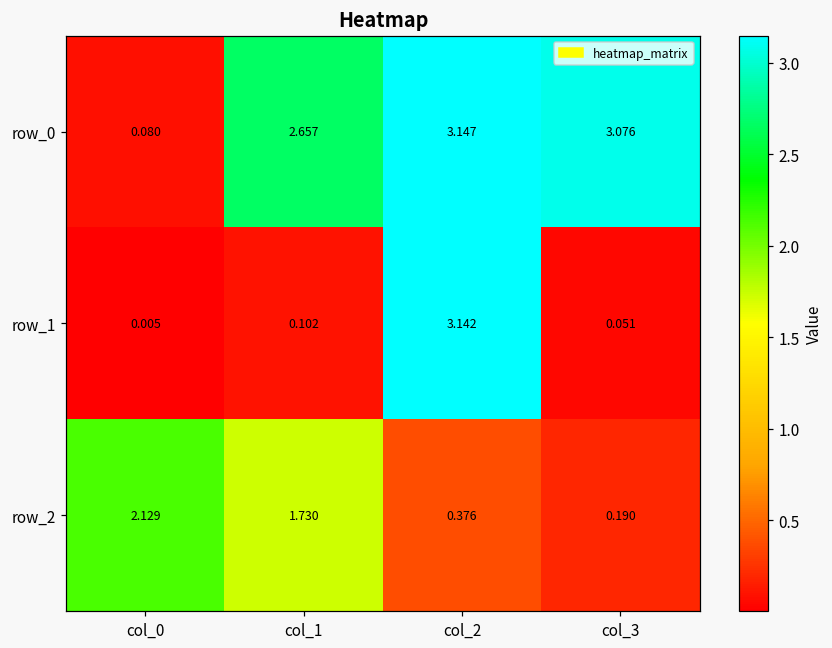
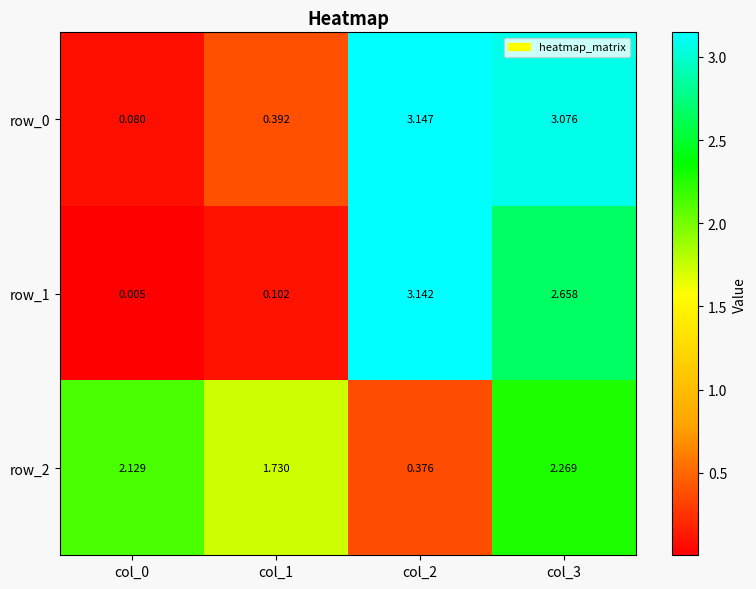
row_0, col_1: 2.657 -> 0.392
row_1, col_3: 0.051 -> 2.658
row_2, col_3: 0.190 -> 2.269
